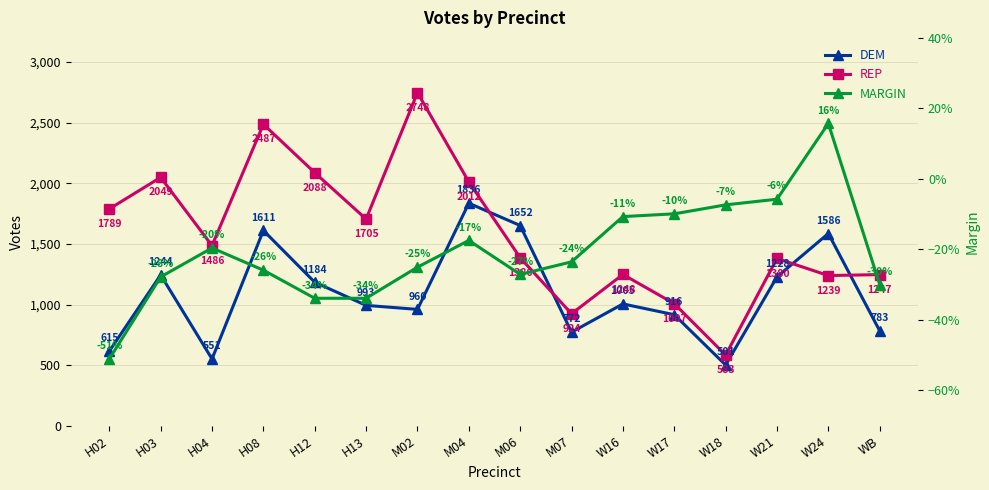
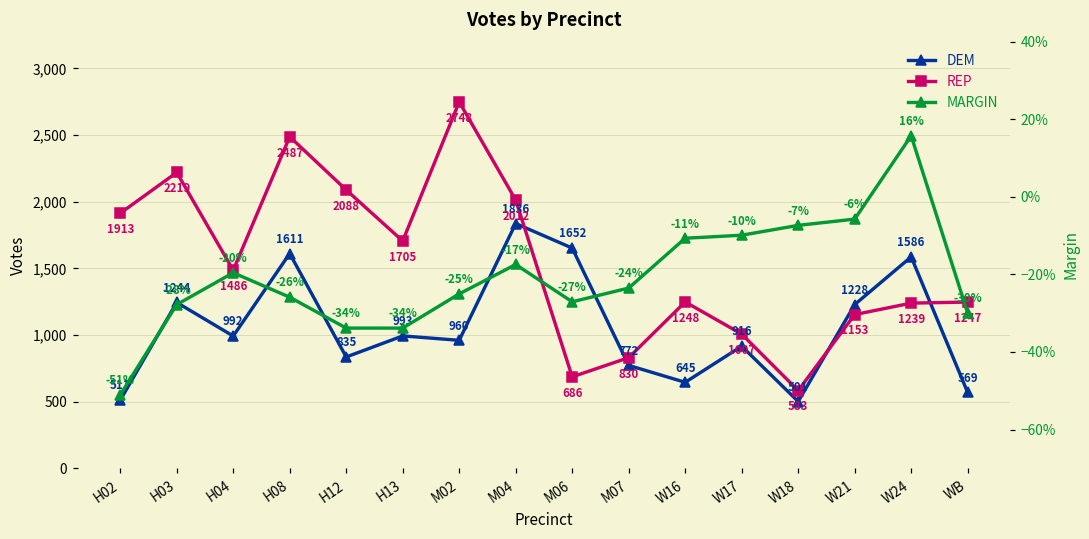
DEM, H02: 615 -> 511
REP, H02: 1789 -> 1913
REP, H03: 2049 -> 2219
DEM, H04: 551 -> 992
DEM, H12: 1184 -> 835
REP, M06: 1386 -> 686
REP, M07: 924 -> 830
DEM, W16: 1005 -> 645
REP, W21: 1380 -> 1153
DEM, WB: 783 -> 569
